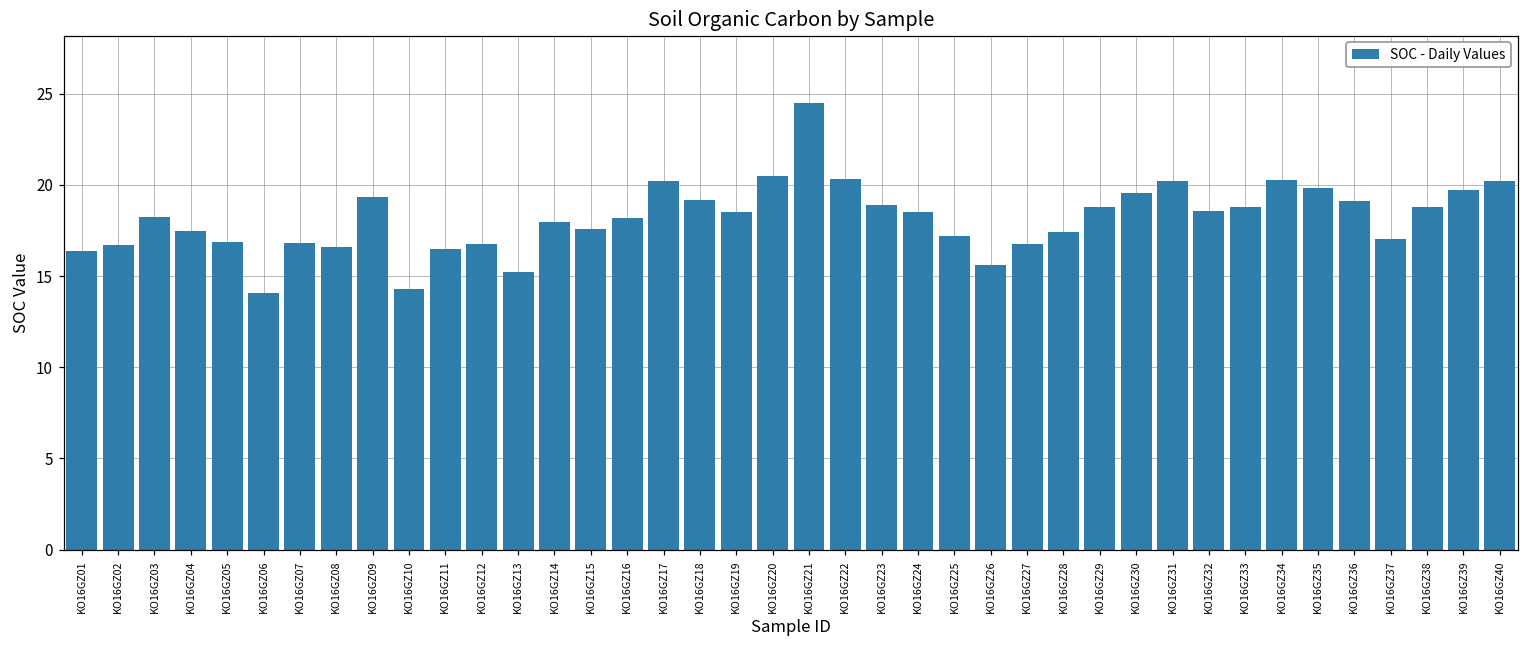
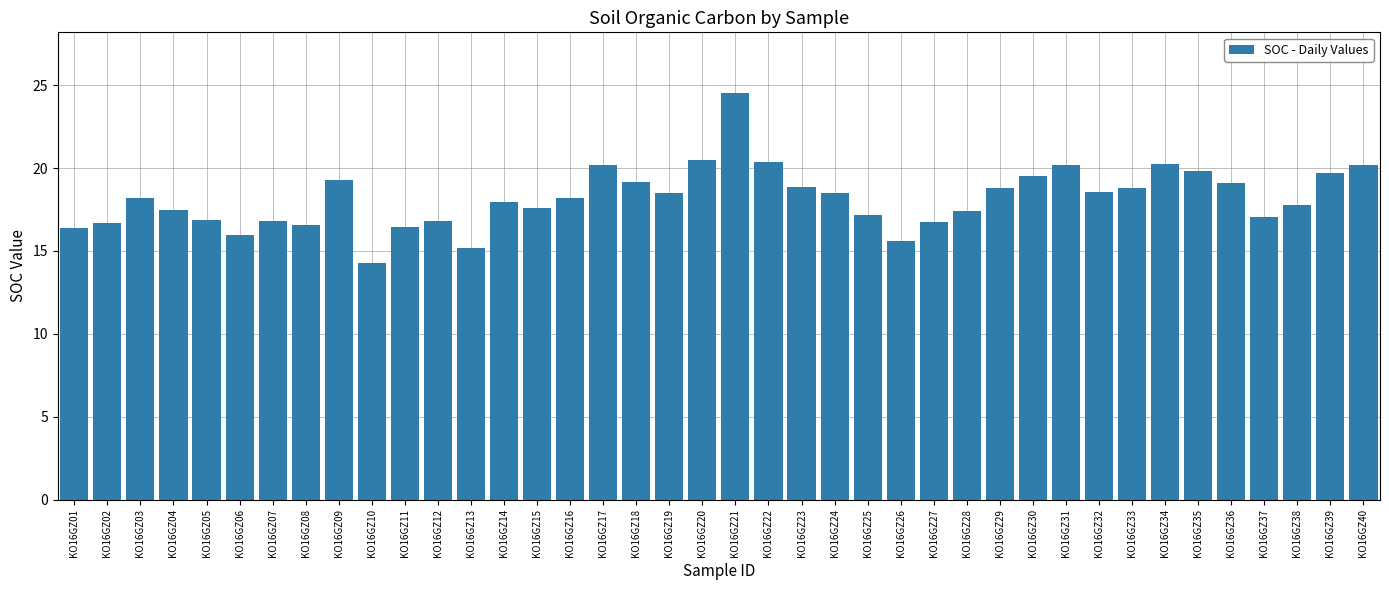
KO16GZ06: 14.1 -> 16.0
KO16GZ38: 18.8 -> 17.8
